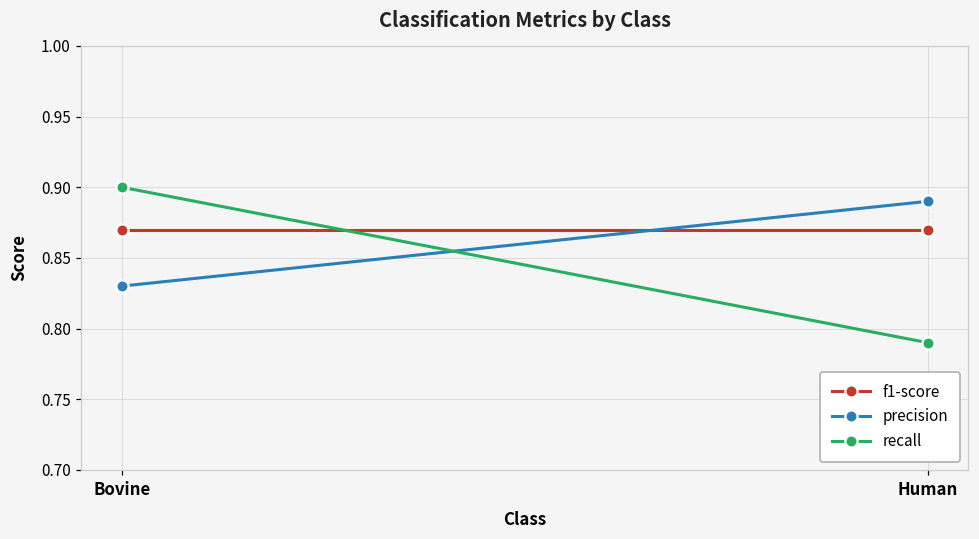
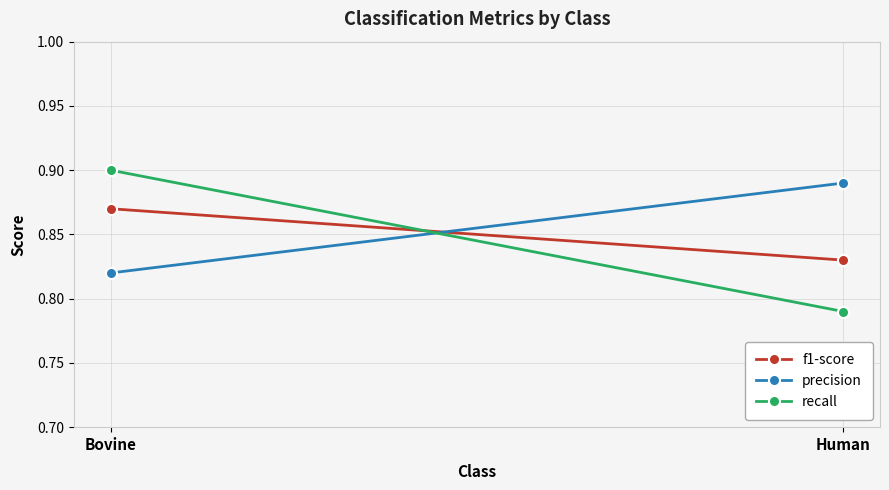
precision, Bovine: 0.83 -> 0.82
f1-score, Human: 0.87 -> 0.83
